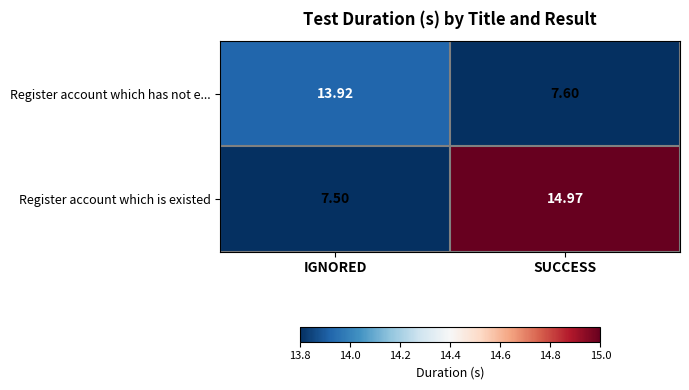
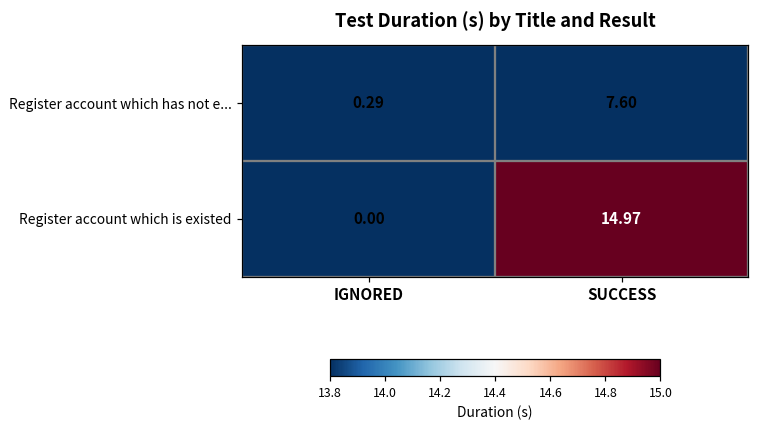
Register account which has not e..., IGNORED: 13.92 -> 0.29
Register account which is existed, IGNORED: 7.50 -> 0.00
